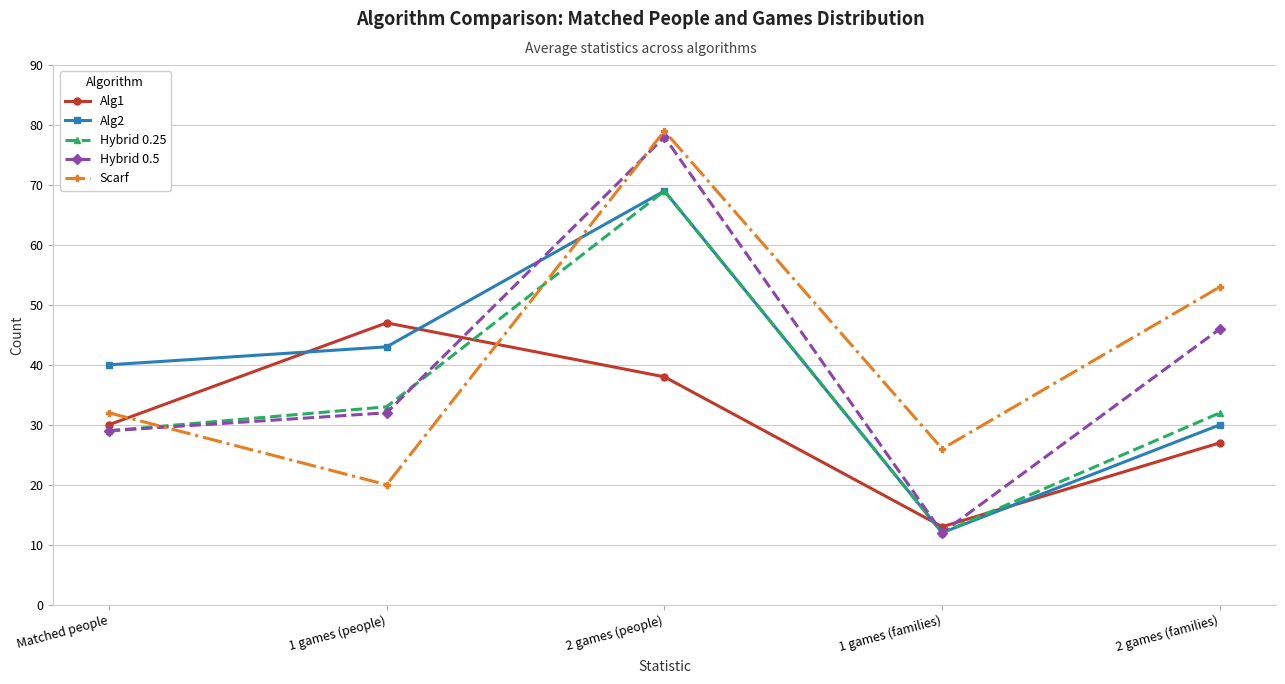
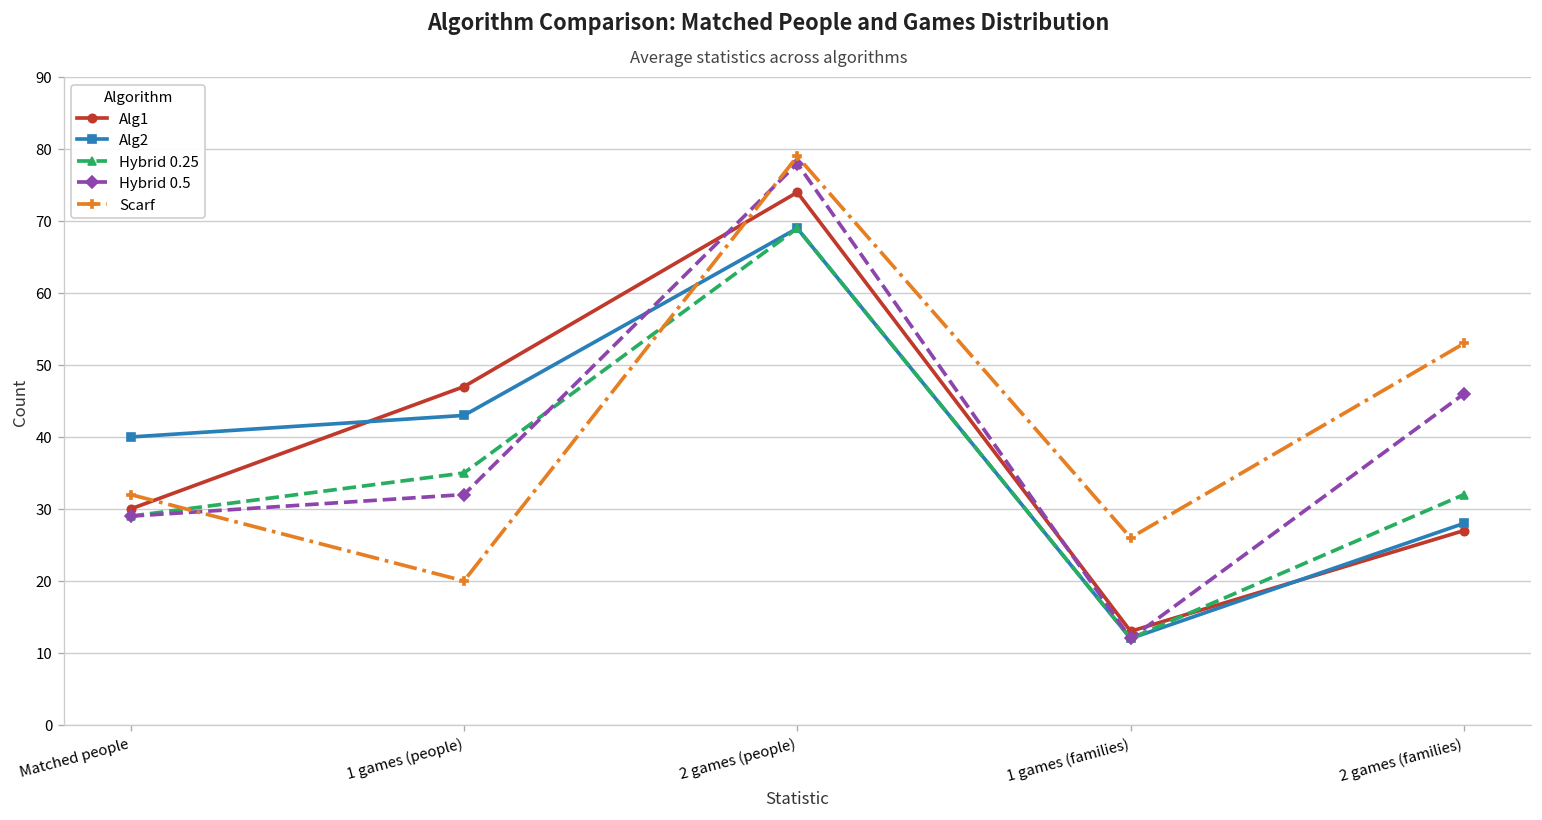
Hybrid 0.25, 1 games (people): 33 -> 35
Alg1, 2 games (people): 38 -> 74
Alg2, 2 games (families): 30 -> 28
